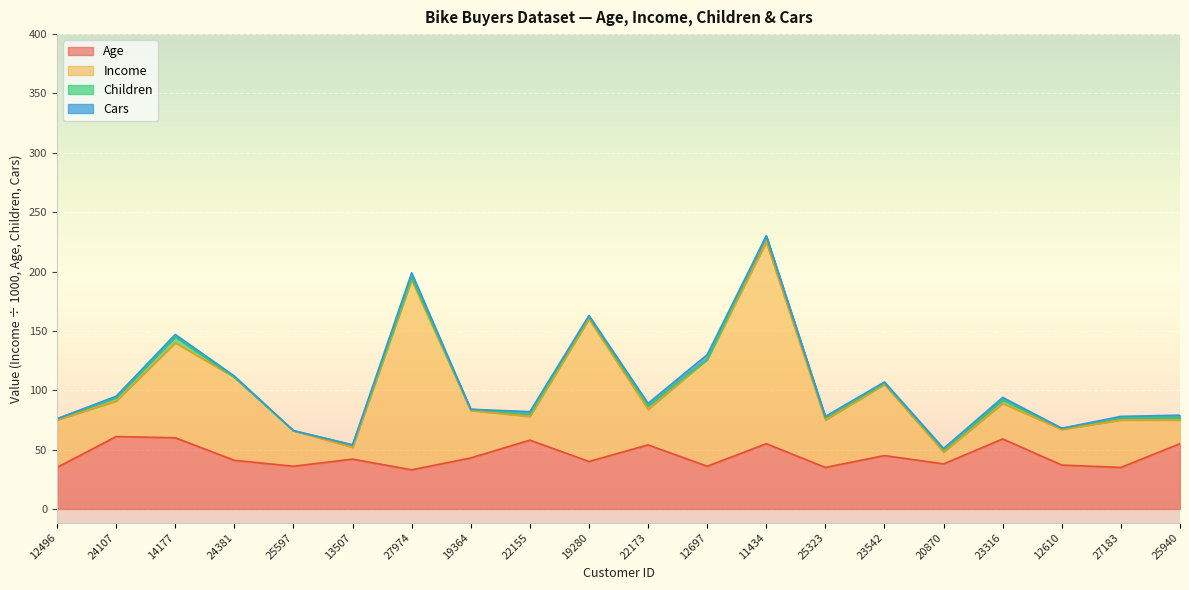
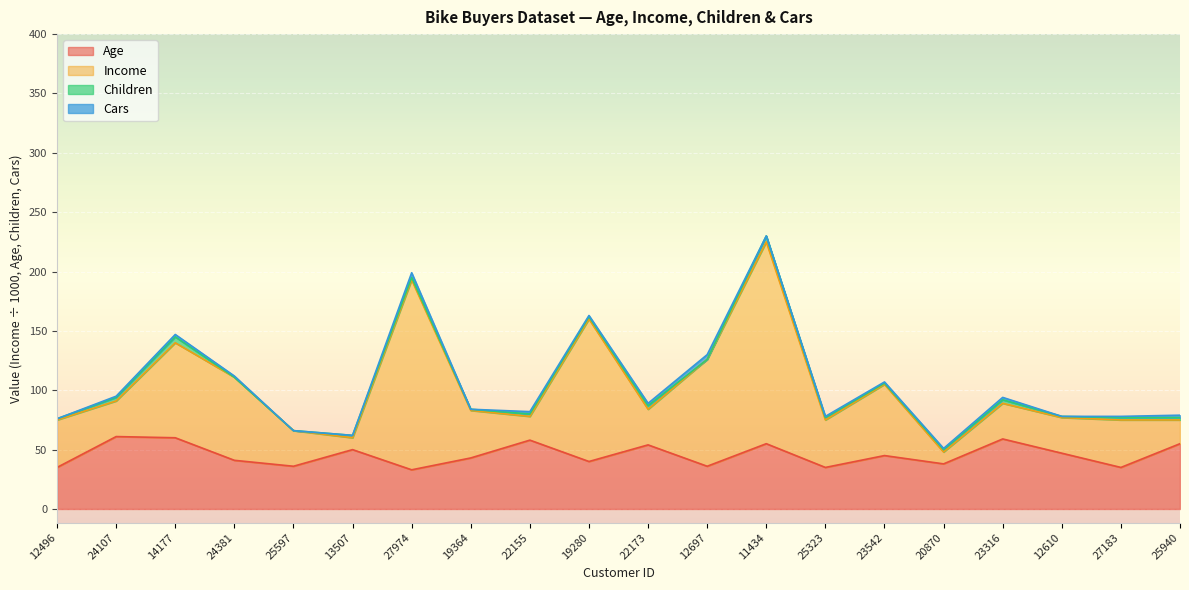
Age, 13507: 42 -> 50
Age, 12610: 37 -> 47
